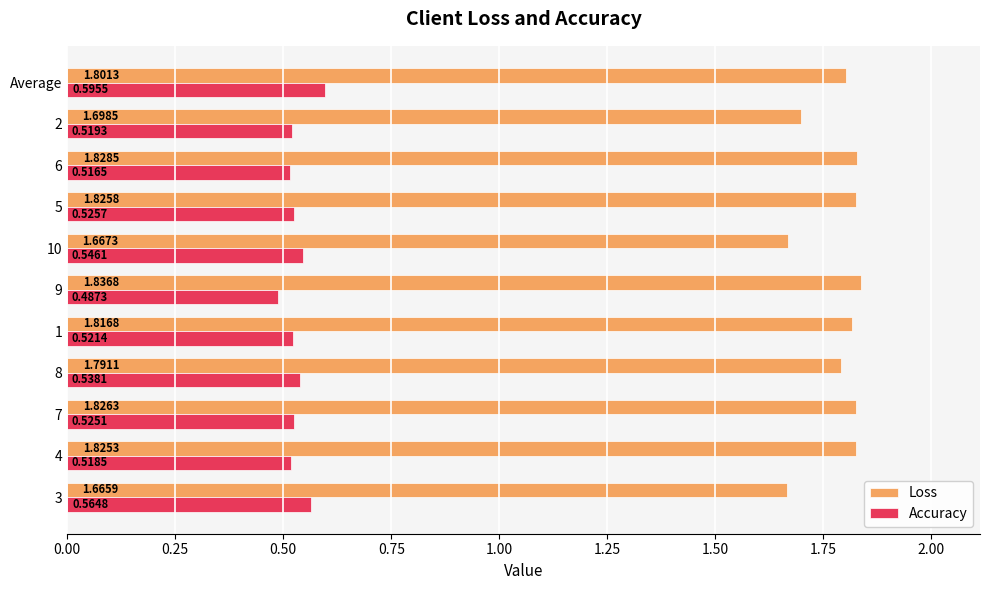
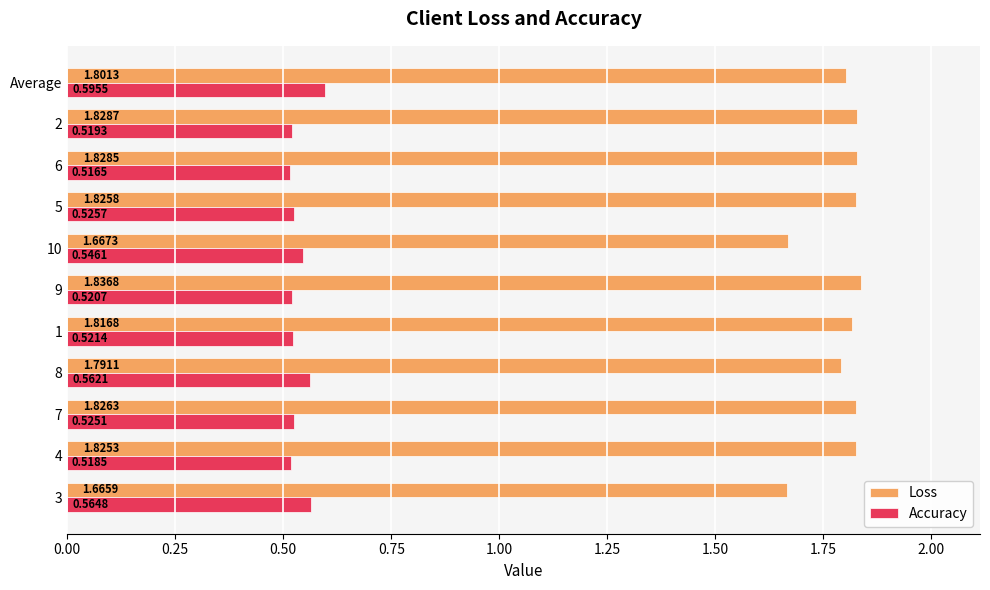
Loss, 2: 1.6985 -> 1.8287
Accuracy, 9: 0.4873 -> 0.5207
Accuracy, 8: 0.5381 -> 0.5621
